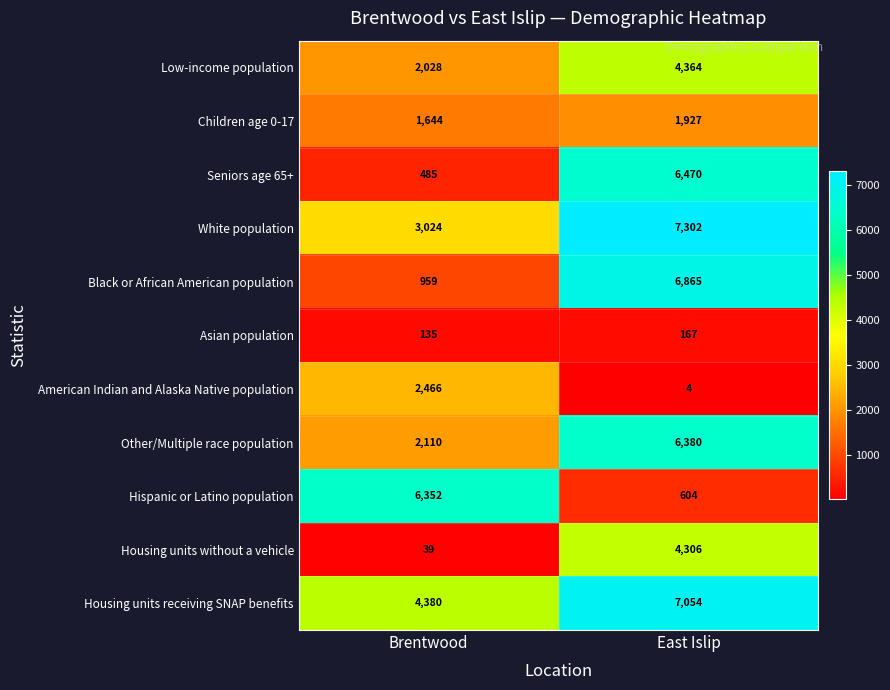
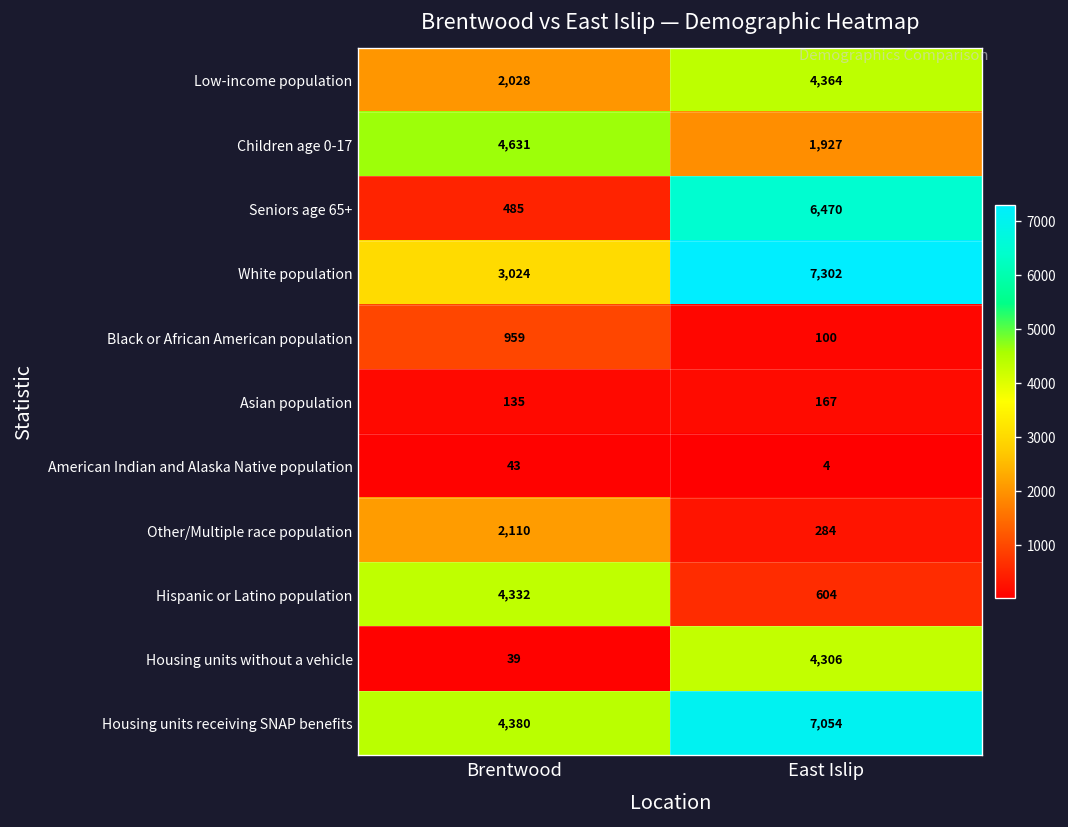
Children age 0-17, Brentwood: 1,644 -> 4,631
Black or African American population, East Islip: 6,865 -> 100
American Indian and Alaska Native population, Brentwood: 2,466 -> 43
Other/Multiple race population, East Islip: 6,380 -> 284
Hispanic or Latino population, Brentwood: 6,352 -> 4,332
